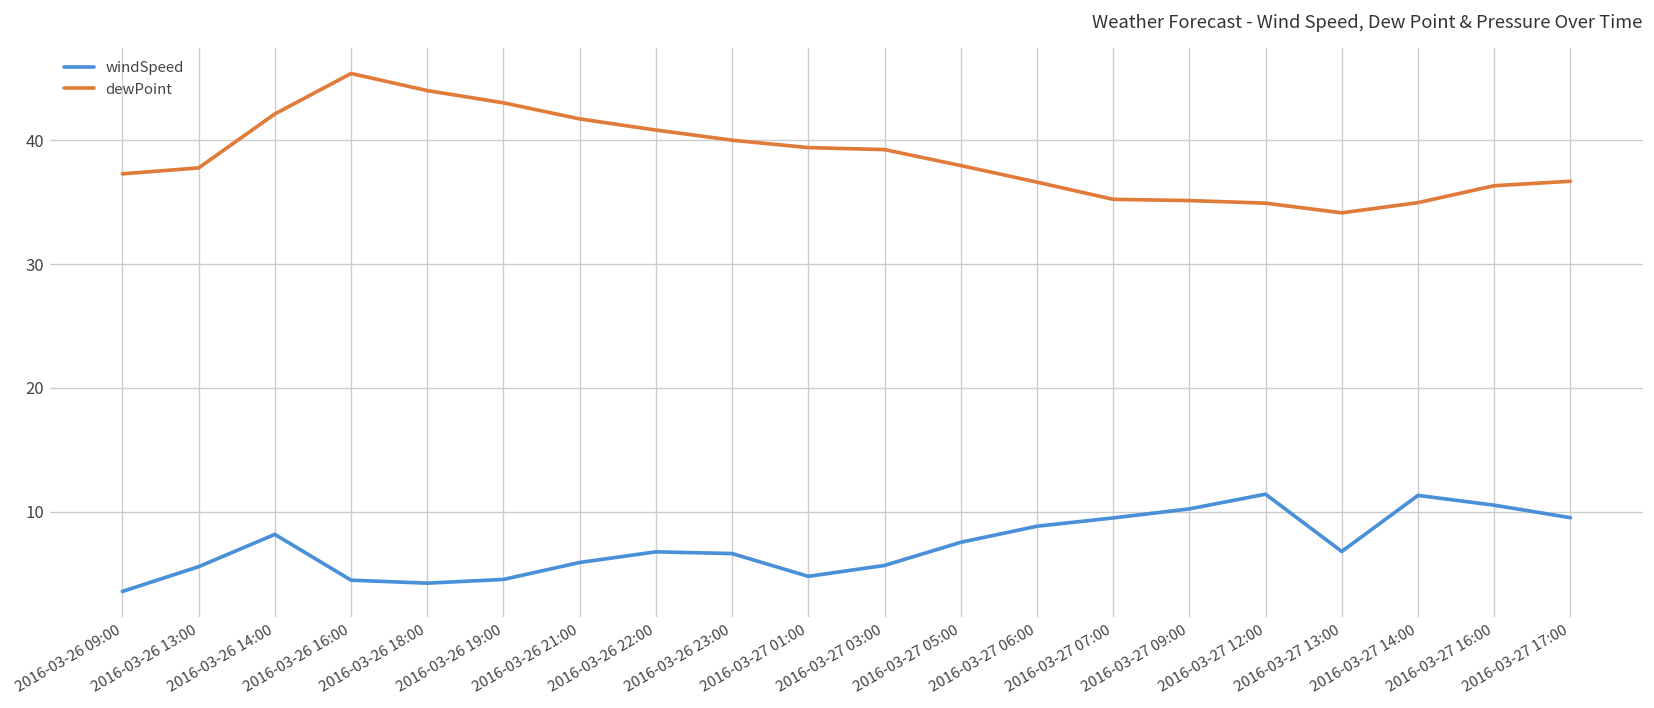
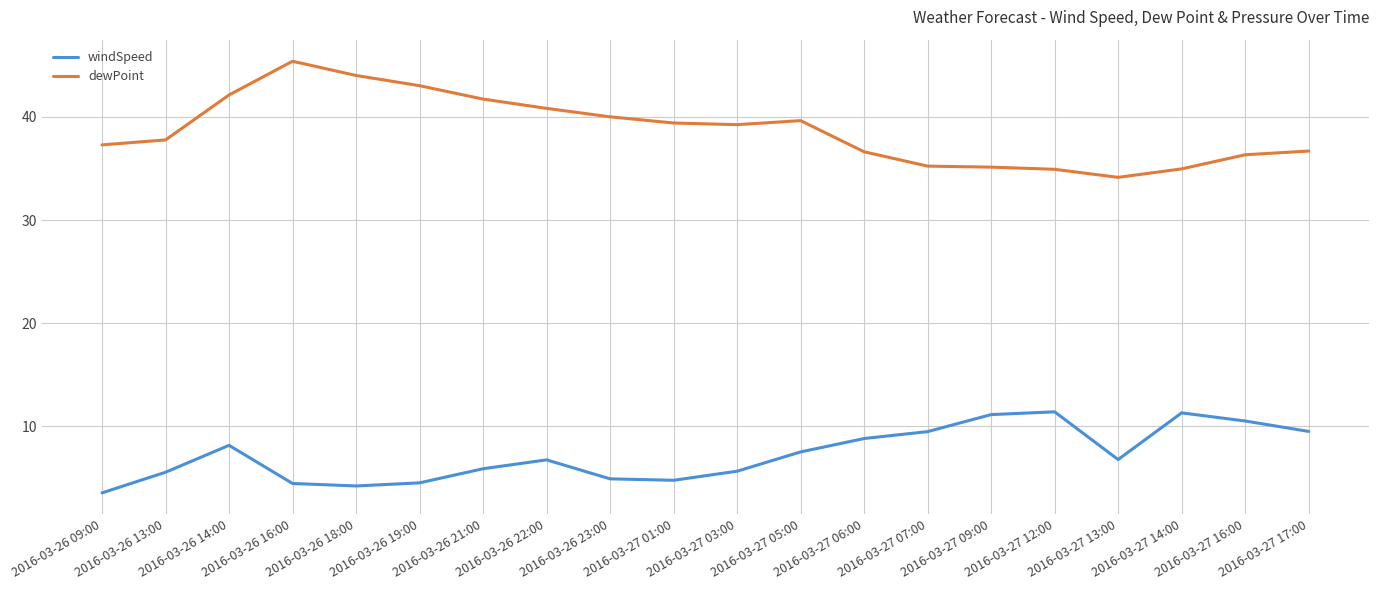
windSpeed, 2016-03-26 23:00: 6.6 -> 4.9
dewPoint, 2016-03-27 05:00: 38.0 -> 39.6
windSpeed, 2016-03-27 09:00: 10.2 -> 11.1
